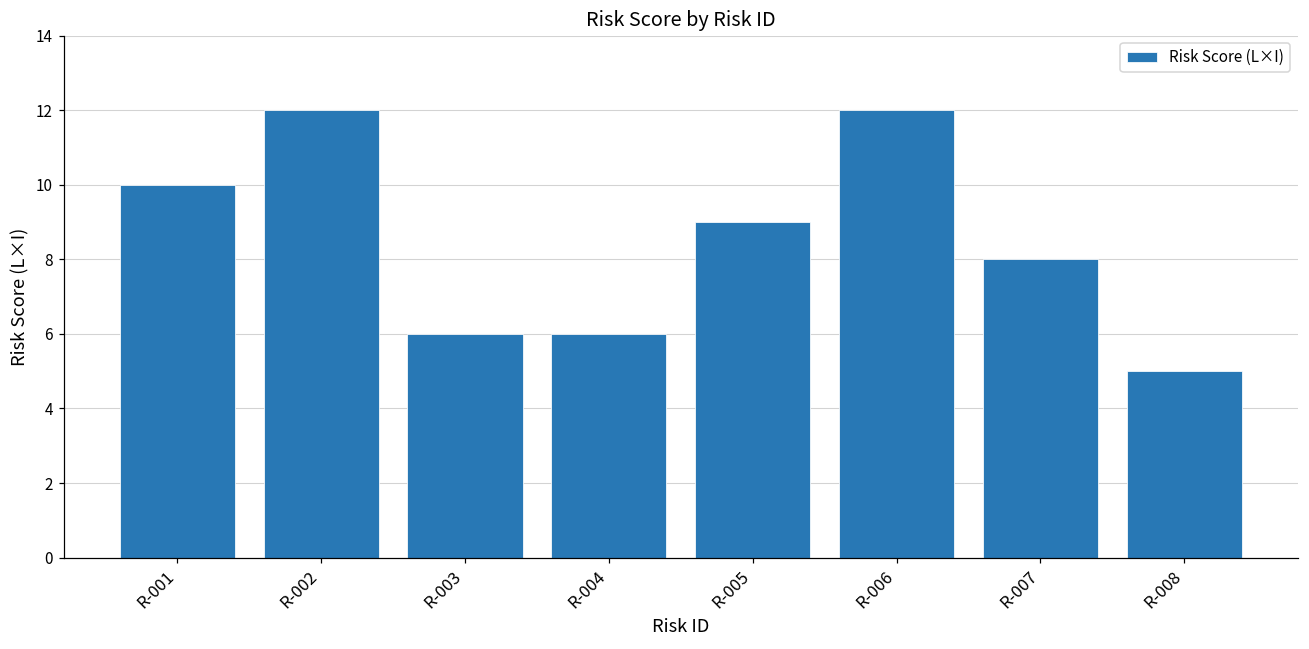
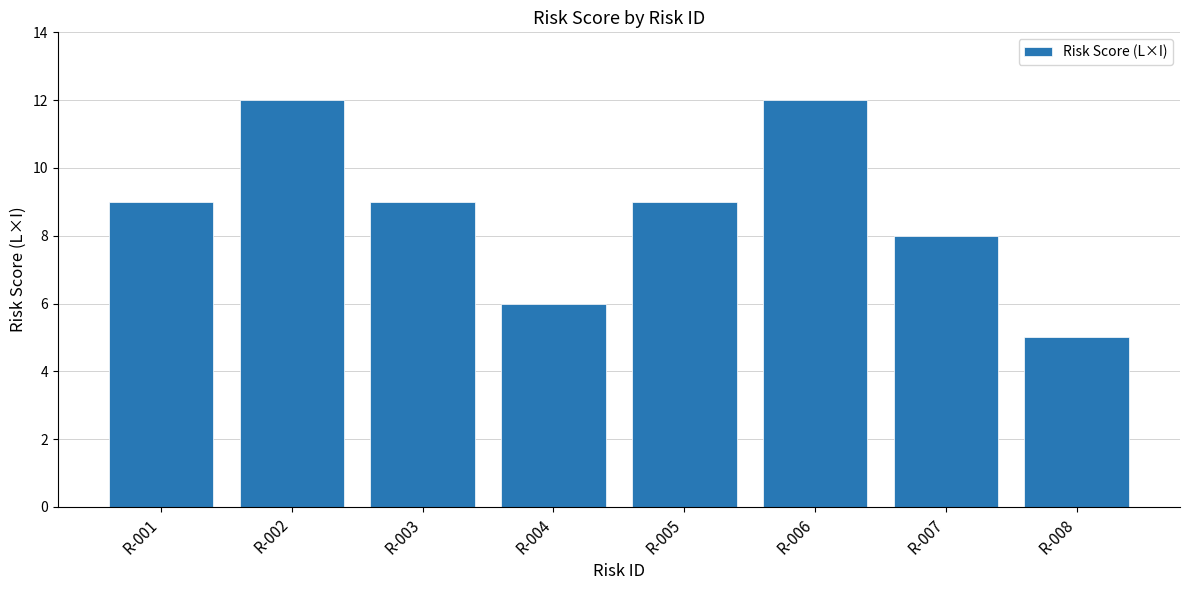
R-001: 10 -> 9
R-003: 6 -> 9
